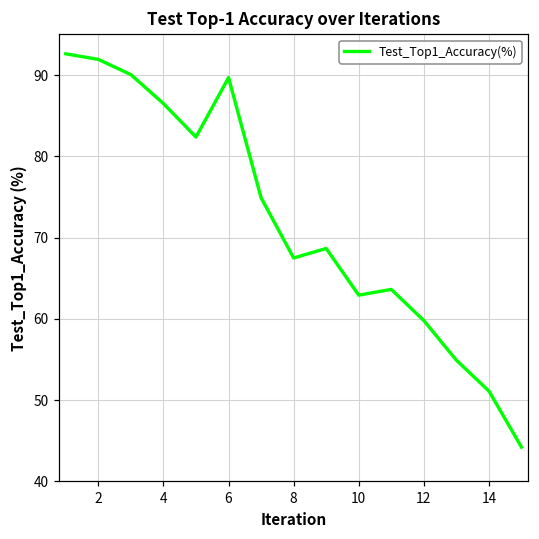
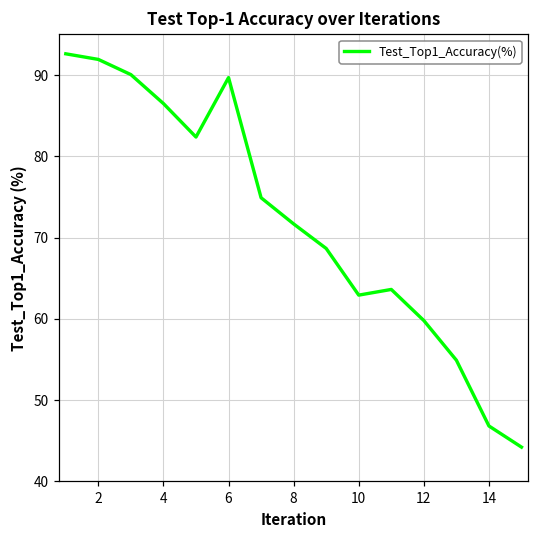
8: 68 -> 72
14: 51 -> 47
